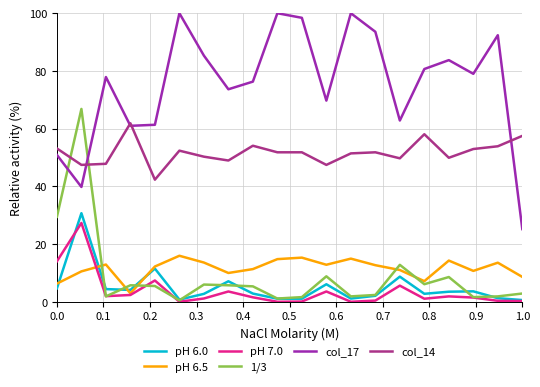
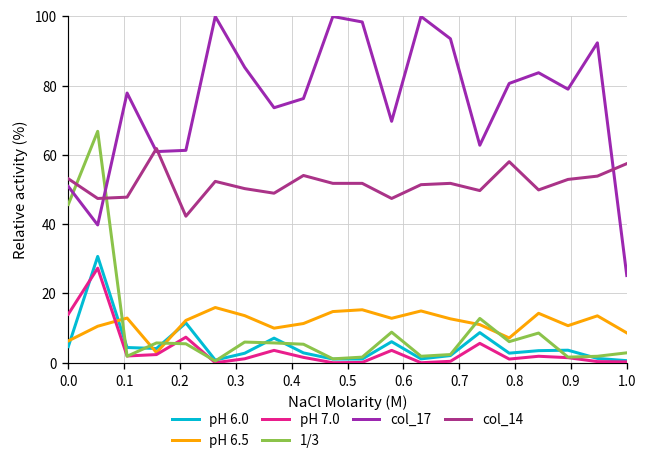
1/3, 0.0: 29 -> 46
